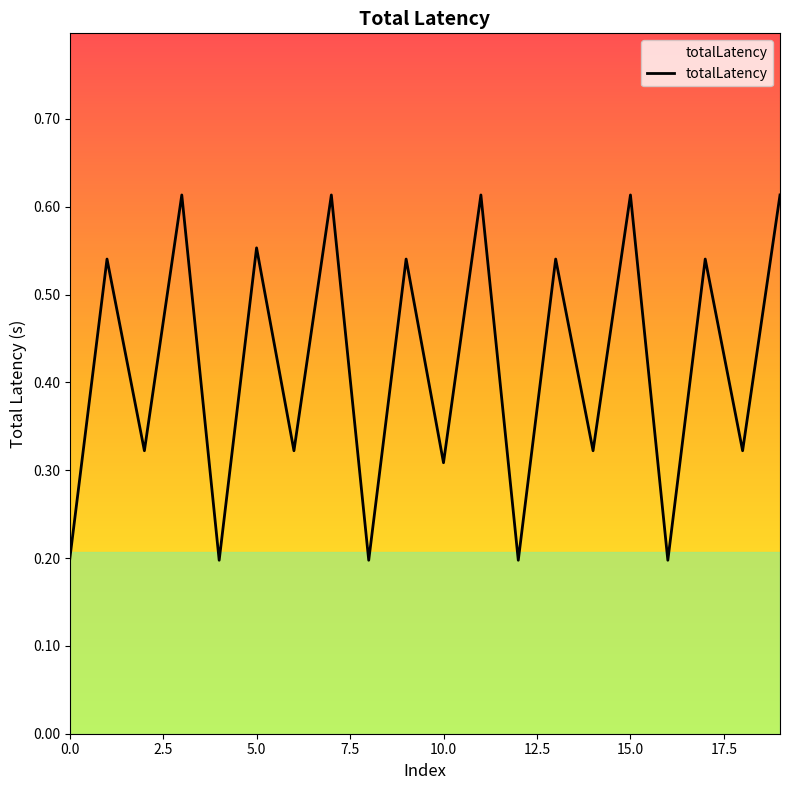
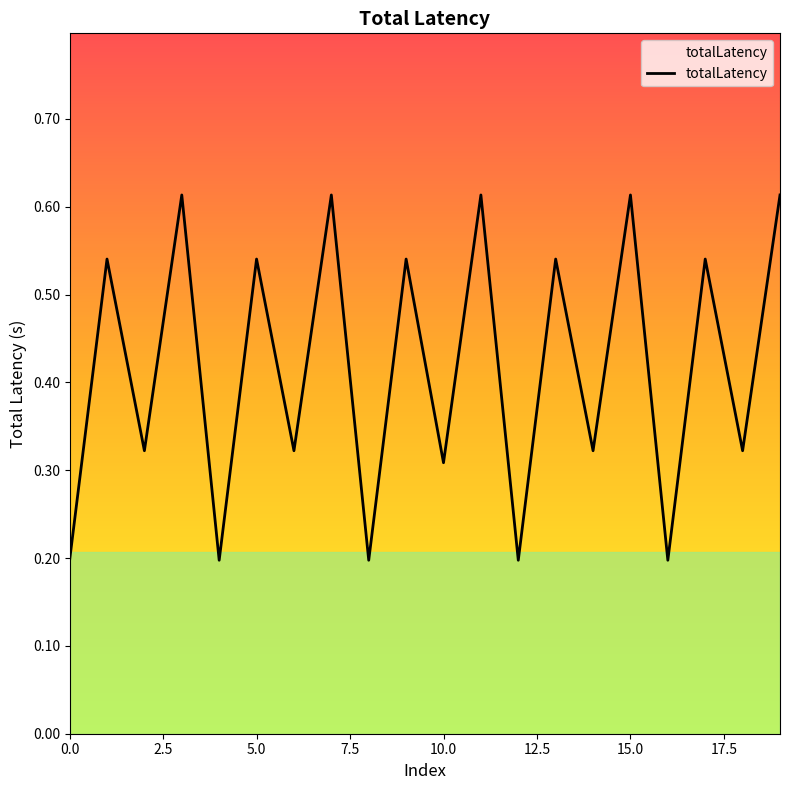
5.0: 0.55 -> 0.54
